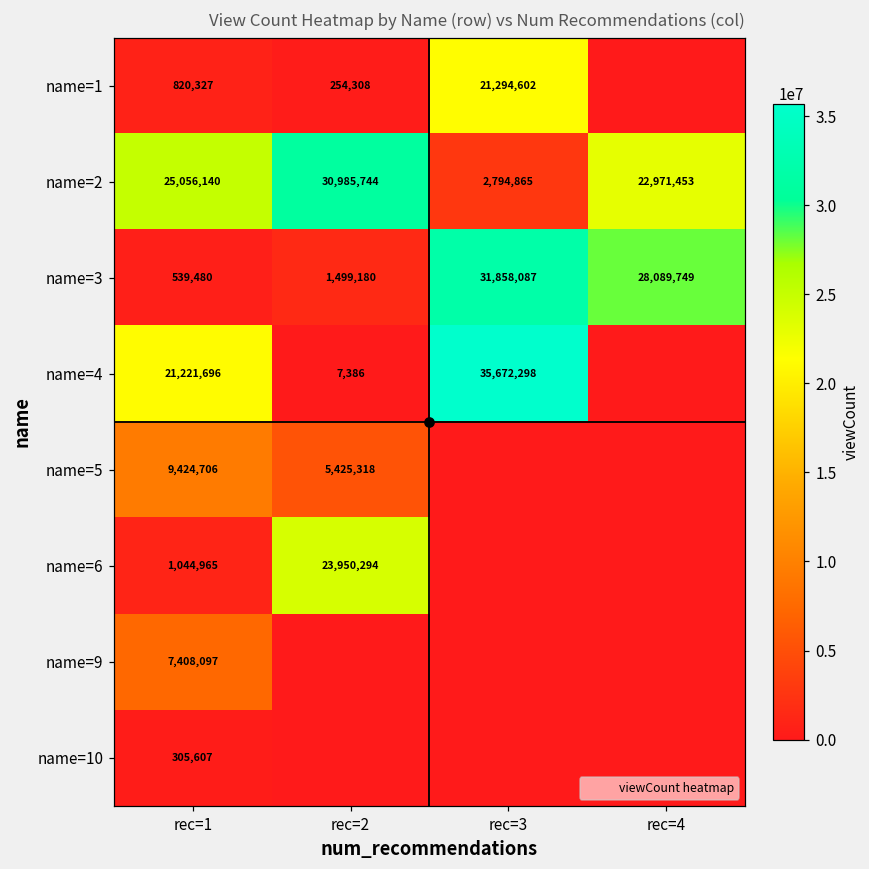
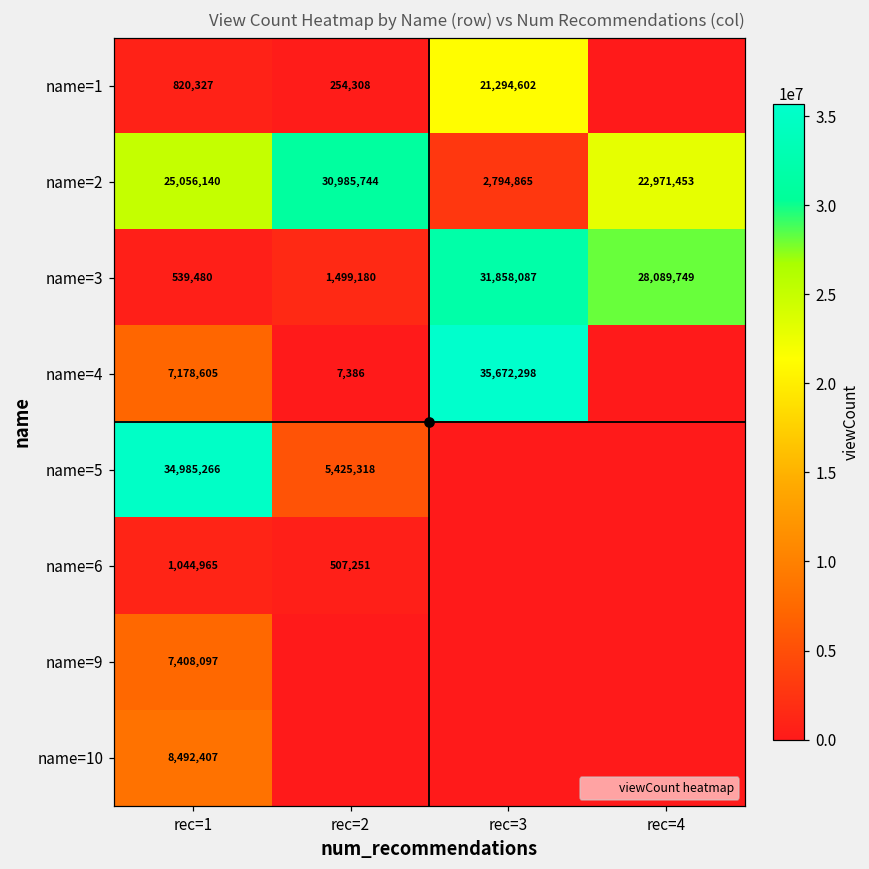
name=4, rec=1: 21,221,696 -> 7,178,605
name=5, rec=1: 9,424,706 -> 34,985,266
name=6, rec=2: 23,950,294 -> 507,251
name=10, rec=1: 305,607 -> 8,492,407
